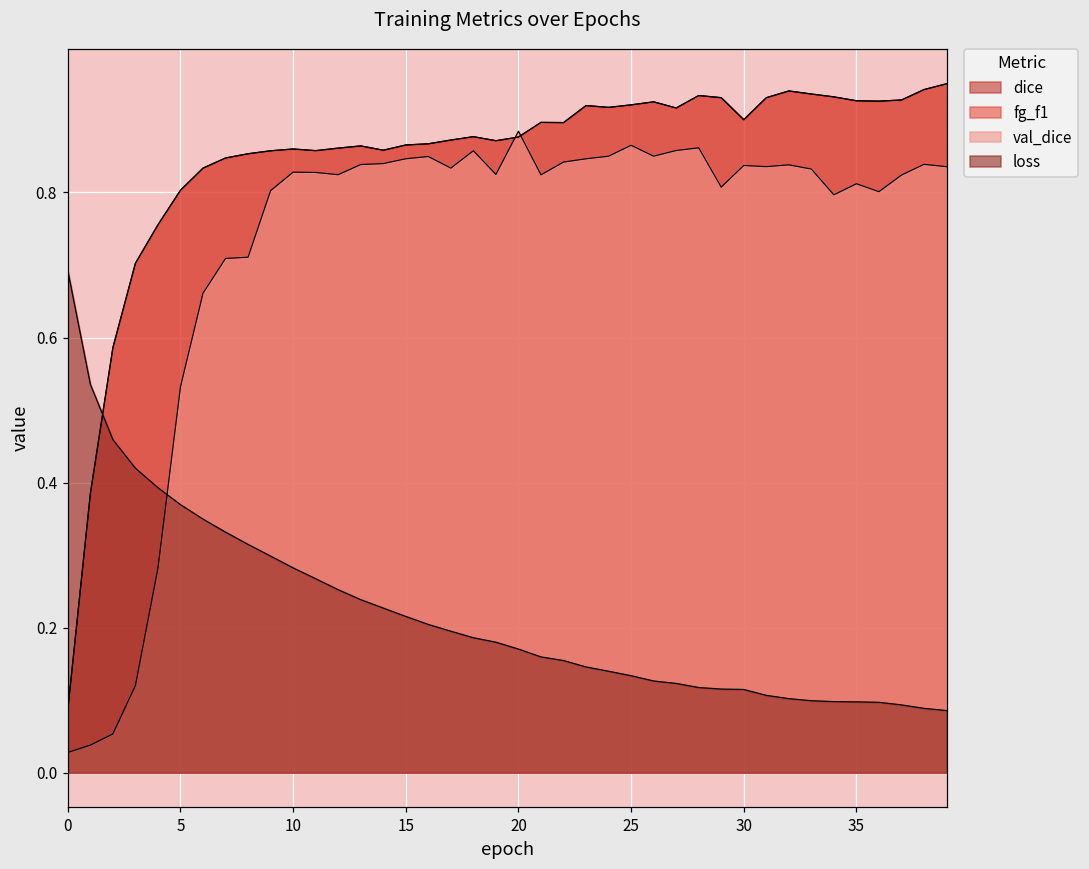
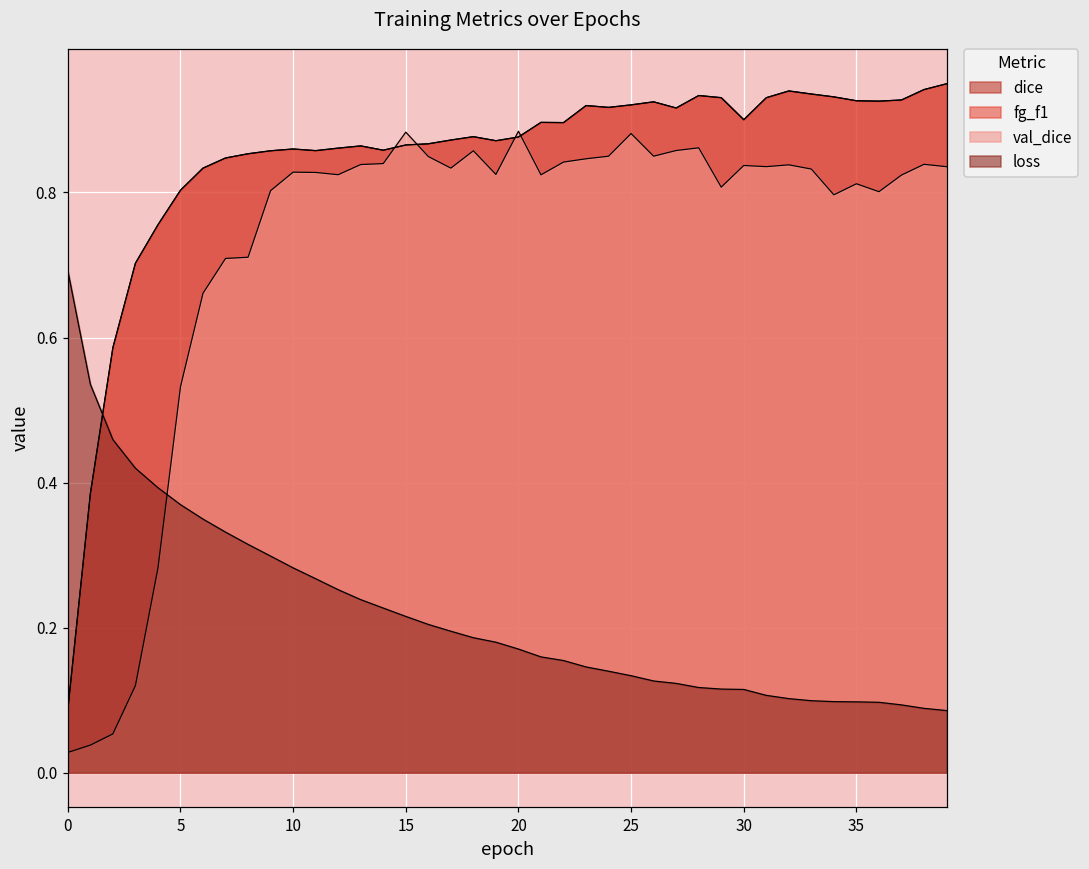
val_dice, 15: 0.85 -> 0.88
val_dice, 25: 0.87 -> 0.88
